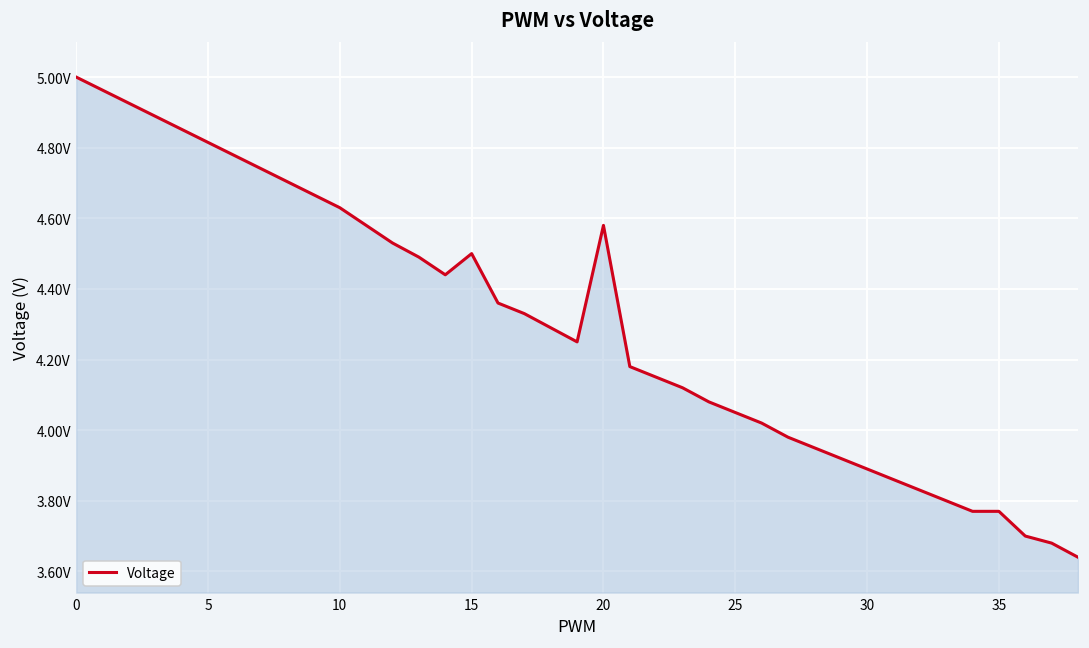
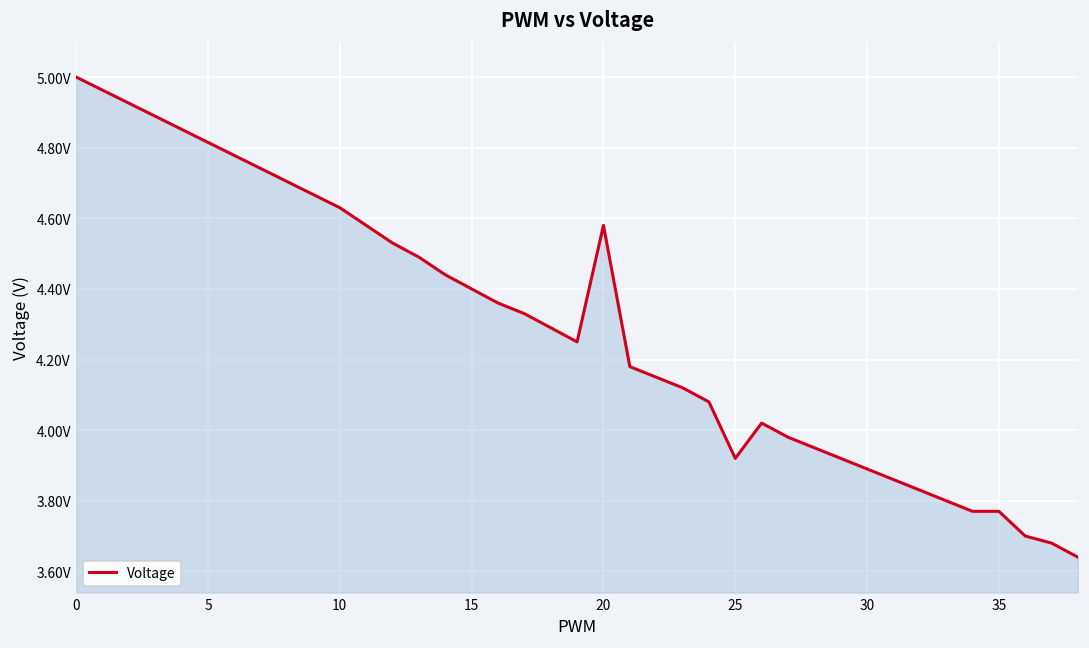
15: 4.5V -> 4.4V
25: 4.05V -> 3.92V
